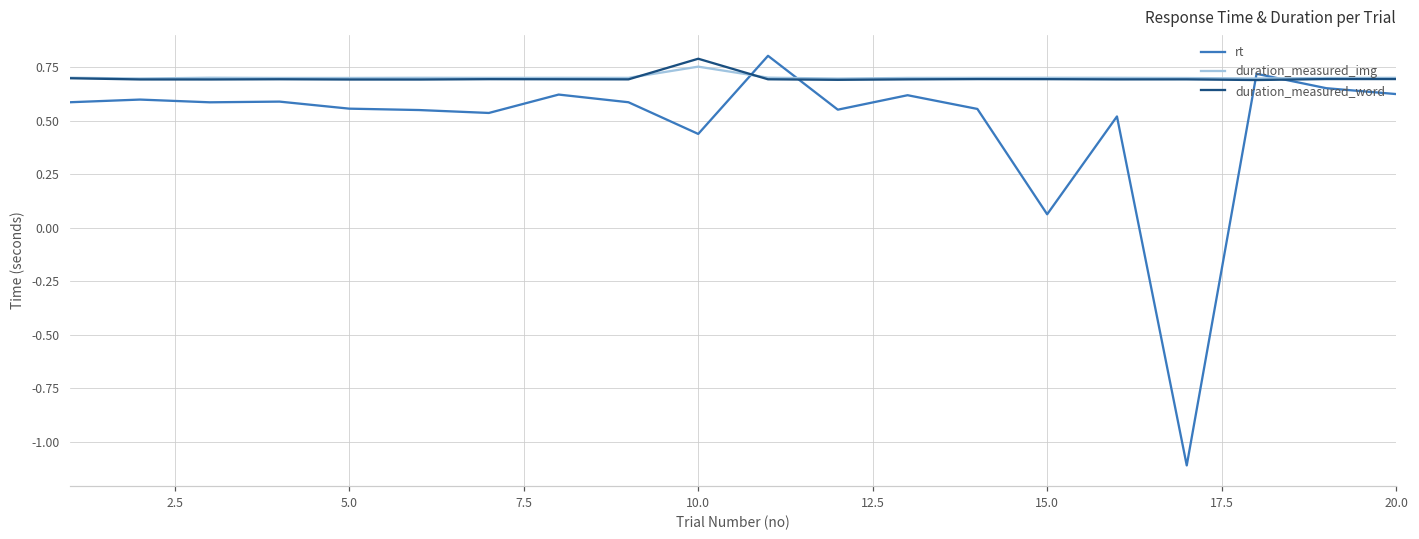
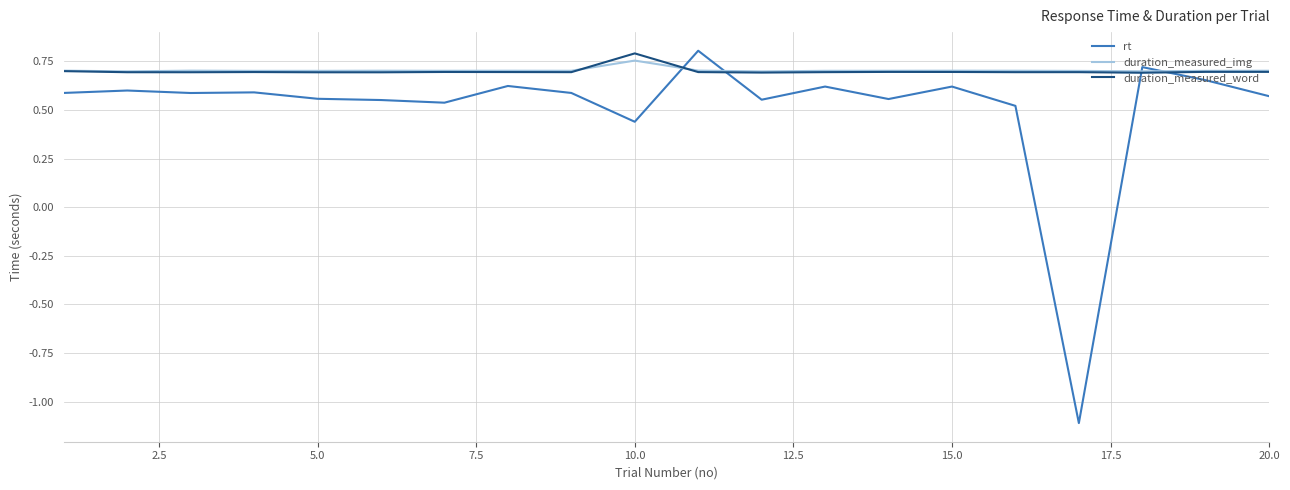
rt, 15.0: 0.06 -> 0.62
rt, 20.0: 0.63 -> 0.57
